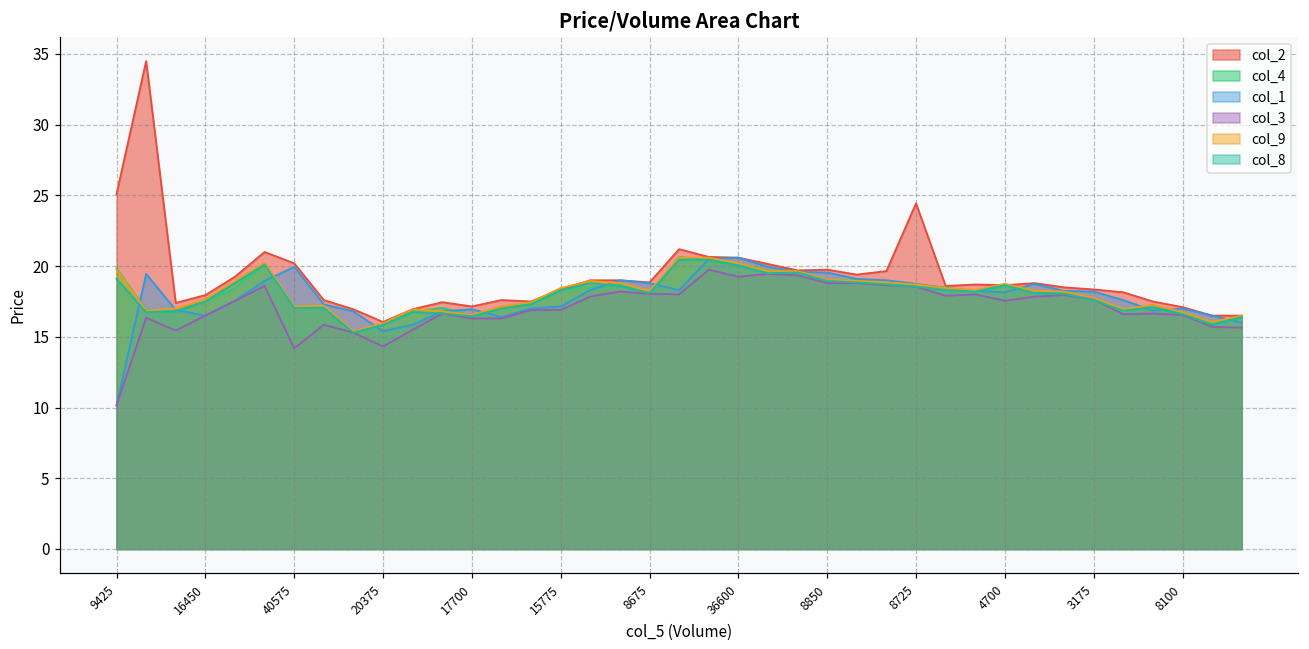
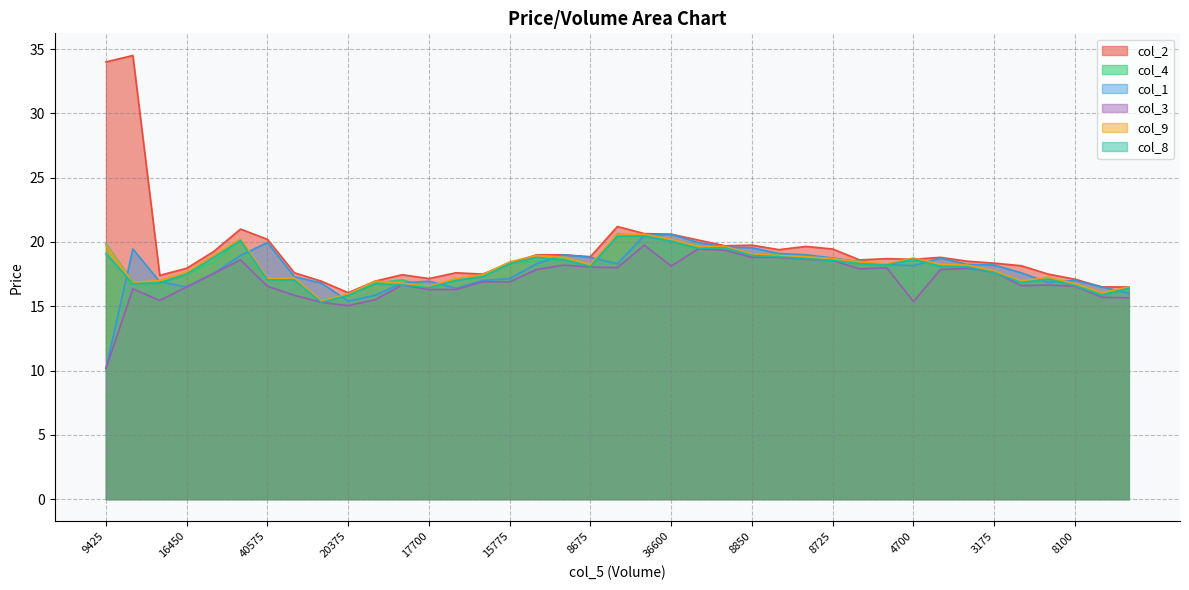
col_2, 9425: 25.1 -> 34.0
col_3, 40575: 14.2 -> 16.6
col_3, 20375: 14.3 -> 15.1
col_3, 36600: 19.3 -> 18.1
col_2, 8725: 24.4 -> 19.5
col_3, 4700: 17.6 -> 15.4
